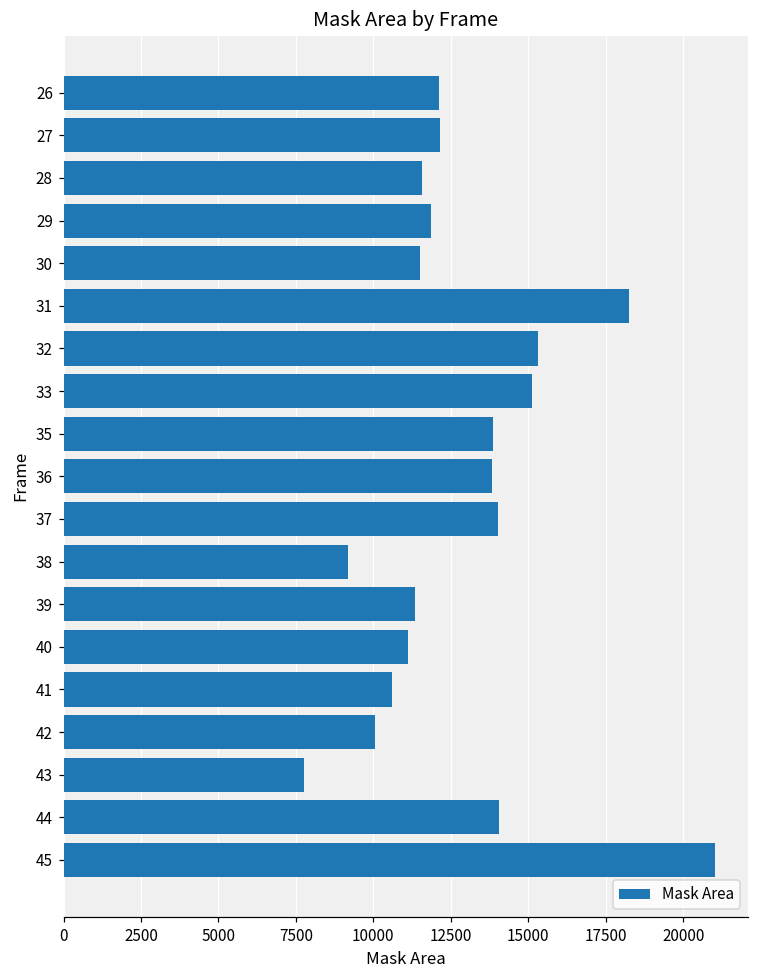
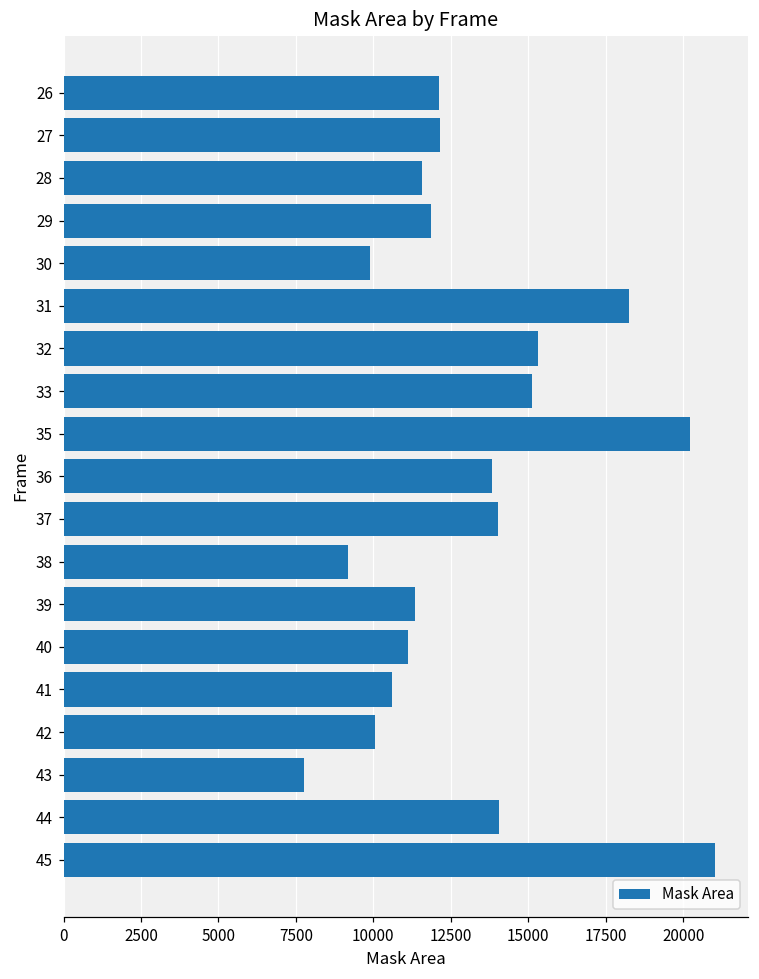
30: 11500 -> 9900
35: 13900 -> 20200
